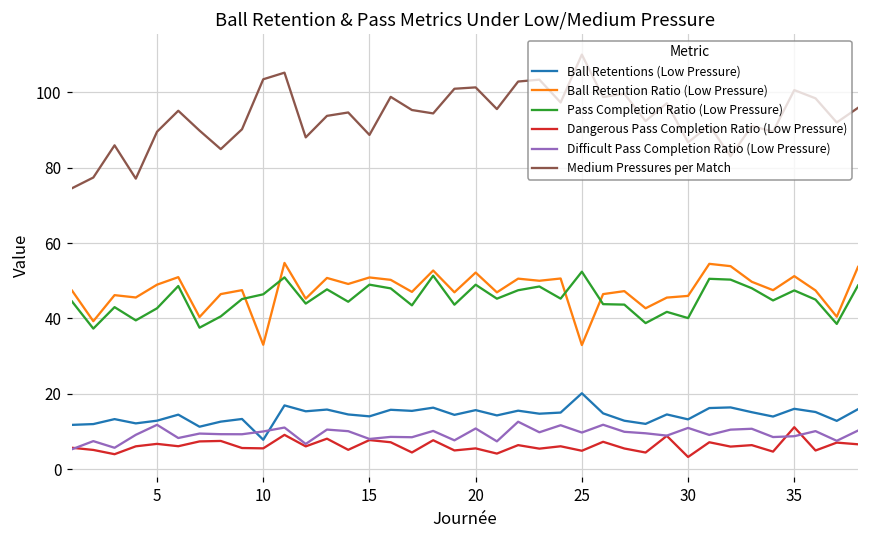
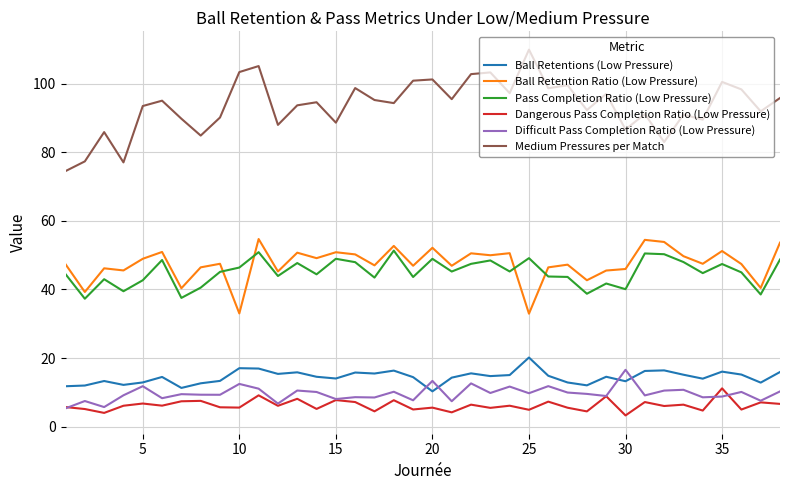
Medium Pressures per Match, 5: 90 -> 94
Ball Retentions (Low Pressure), 10: 8 -> 17
Difficult Pass Completion Ratio (Low Pressure), 10: 10 -> 12
Ball Retentions (Low Pressure), 20: 16 -> 10
Difficult Pass Completion Ratio (Low Pressure), 20: 11 -> 13
Pass Completion Ratio (Low Pressure), 25: 52 -> 49
Difficult Pass Completion Ratio (Low Pressure), 30: 11 -> 17
